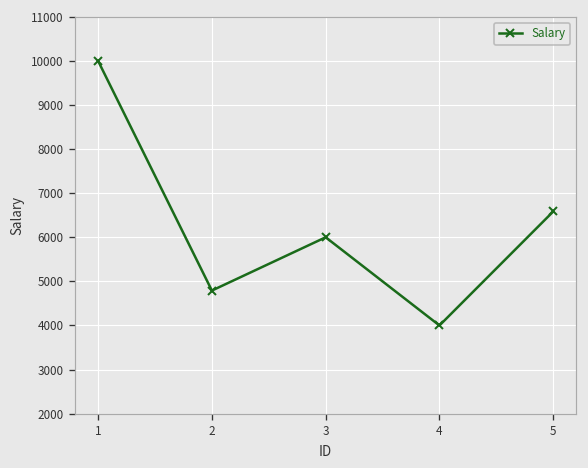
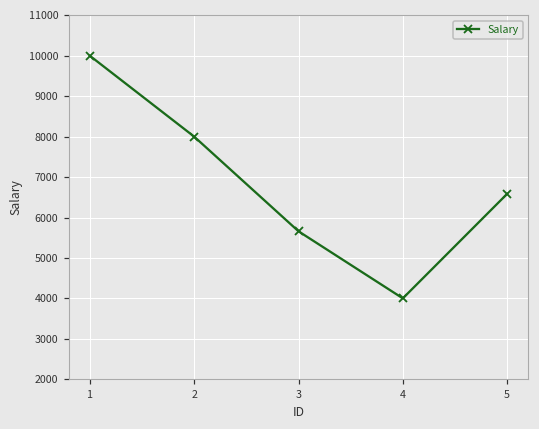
2: 4800 -> 8000
3: 6000 -> 5700
